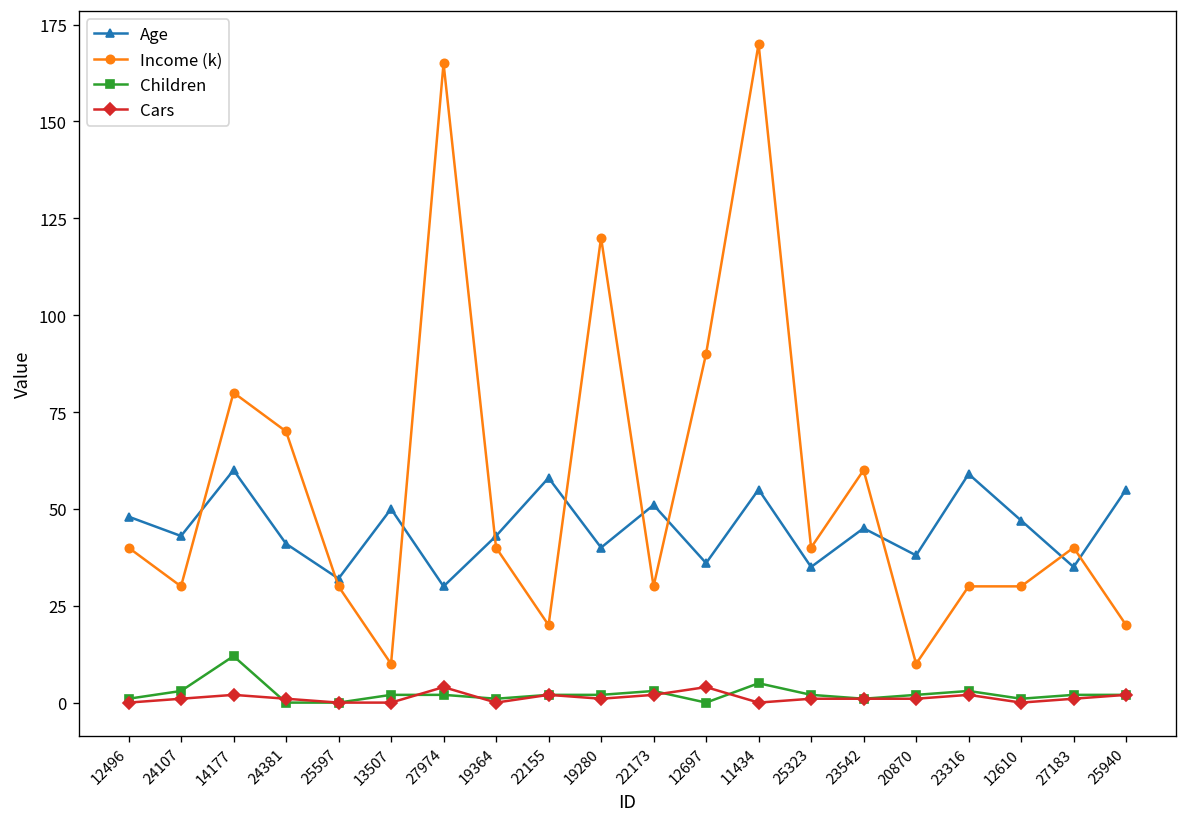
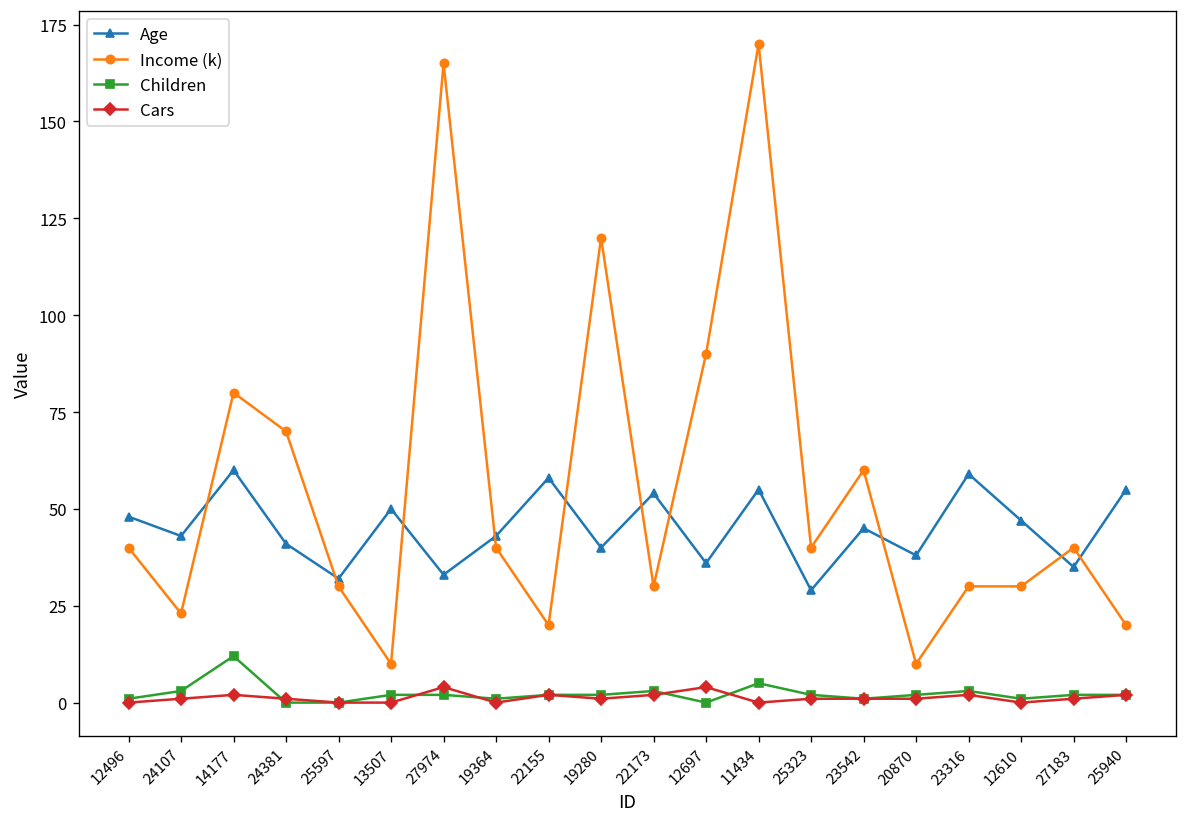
Income (k), 24107: 30 -> 23
Age, 27974: 30 -> 33
Age, 22173: 51 -> 54
Age, 25323: 35 -> 29
